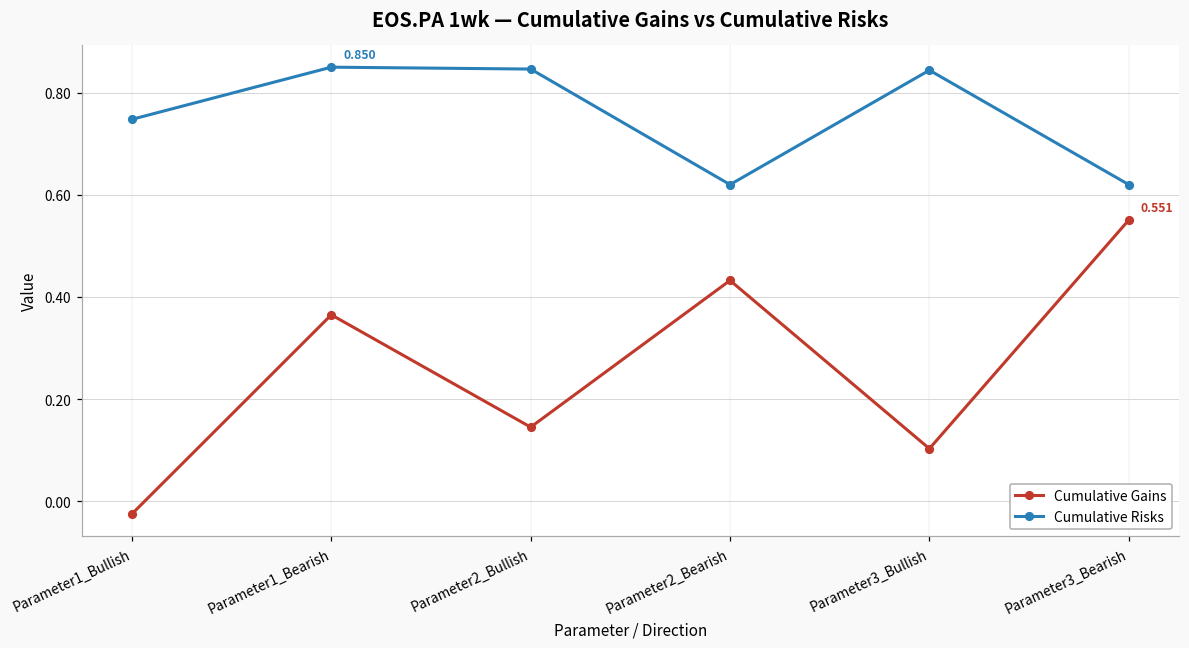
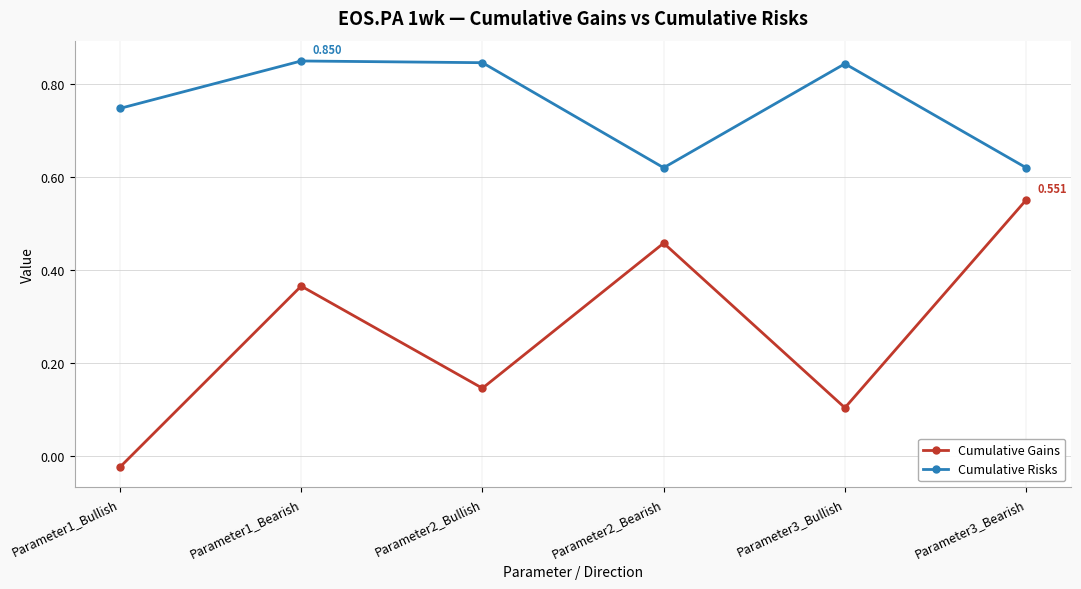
Cumulative Gains, Parameter2_Bearish: 0.43 -> 0.46
